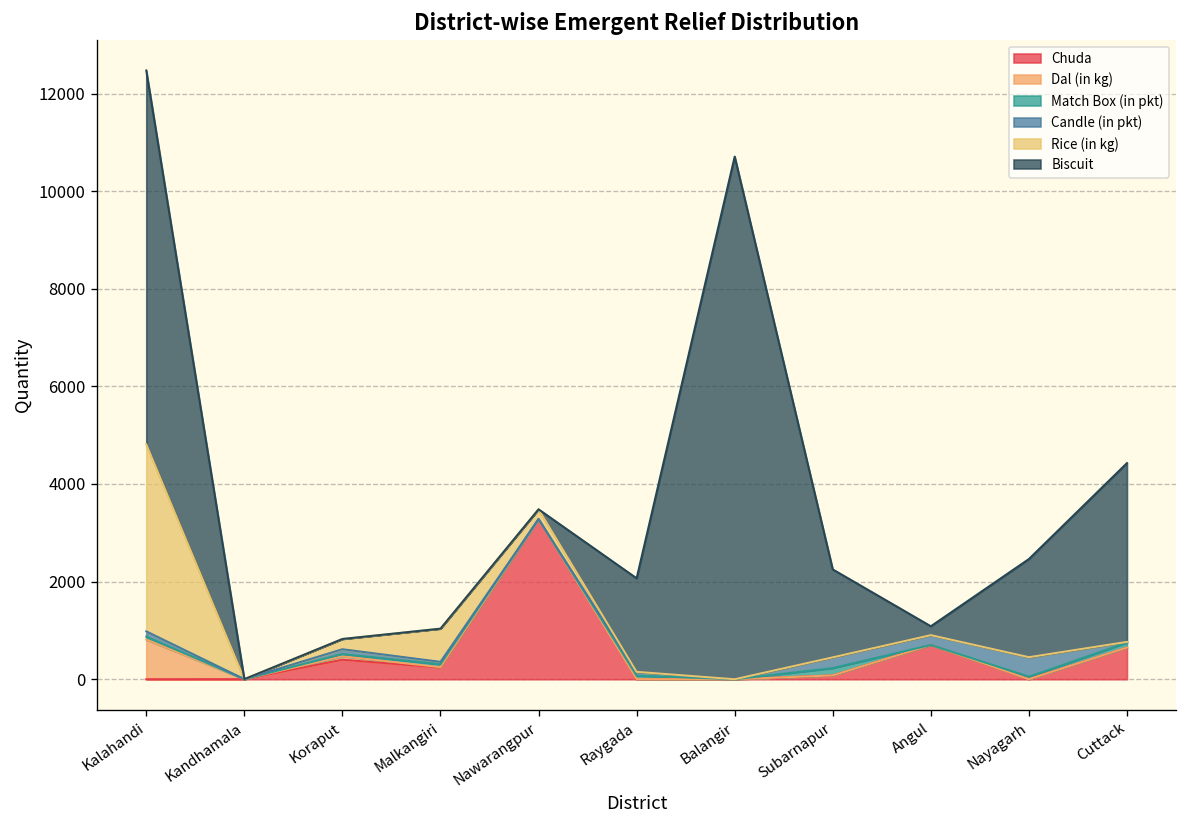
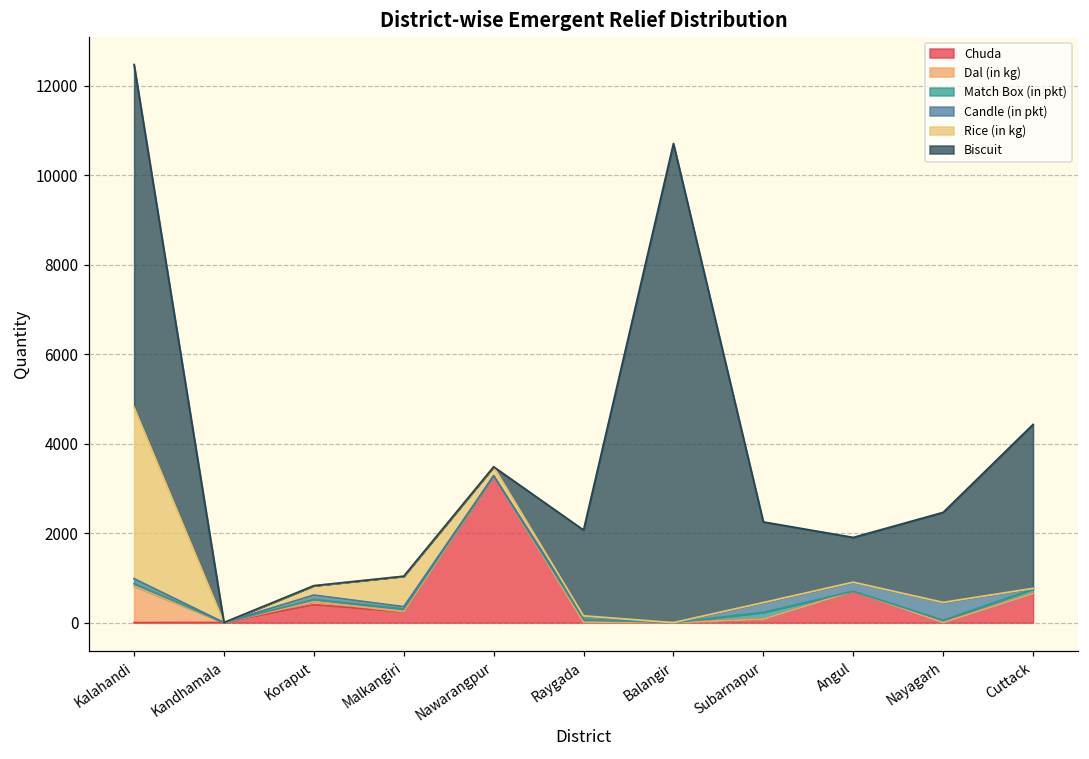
Biscuit, Angul: 200 -> 1000
